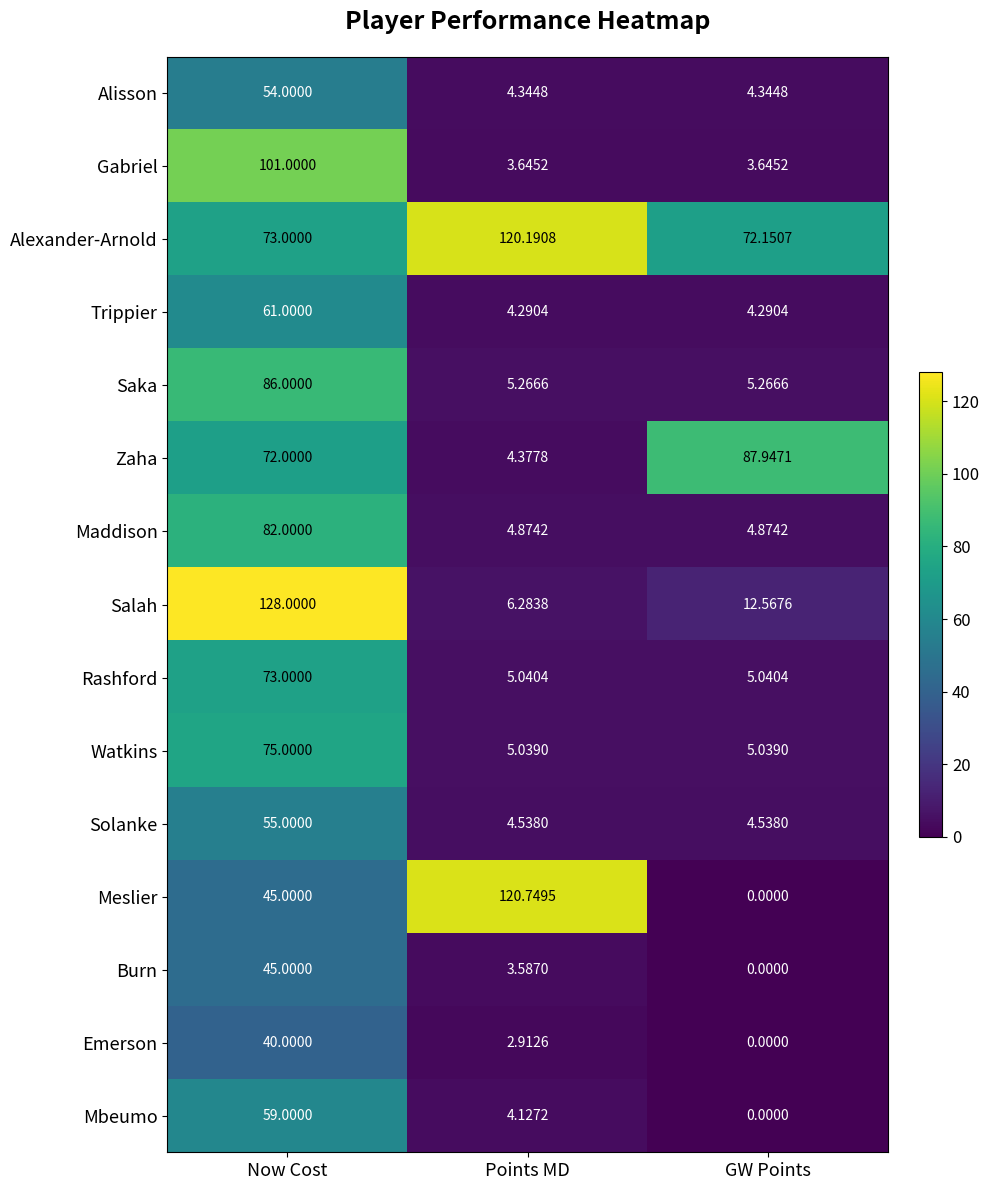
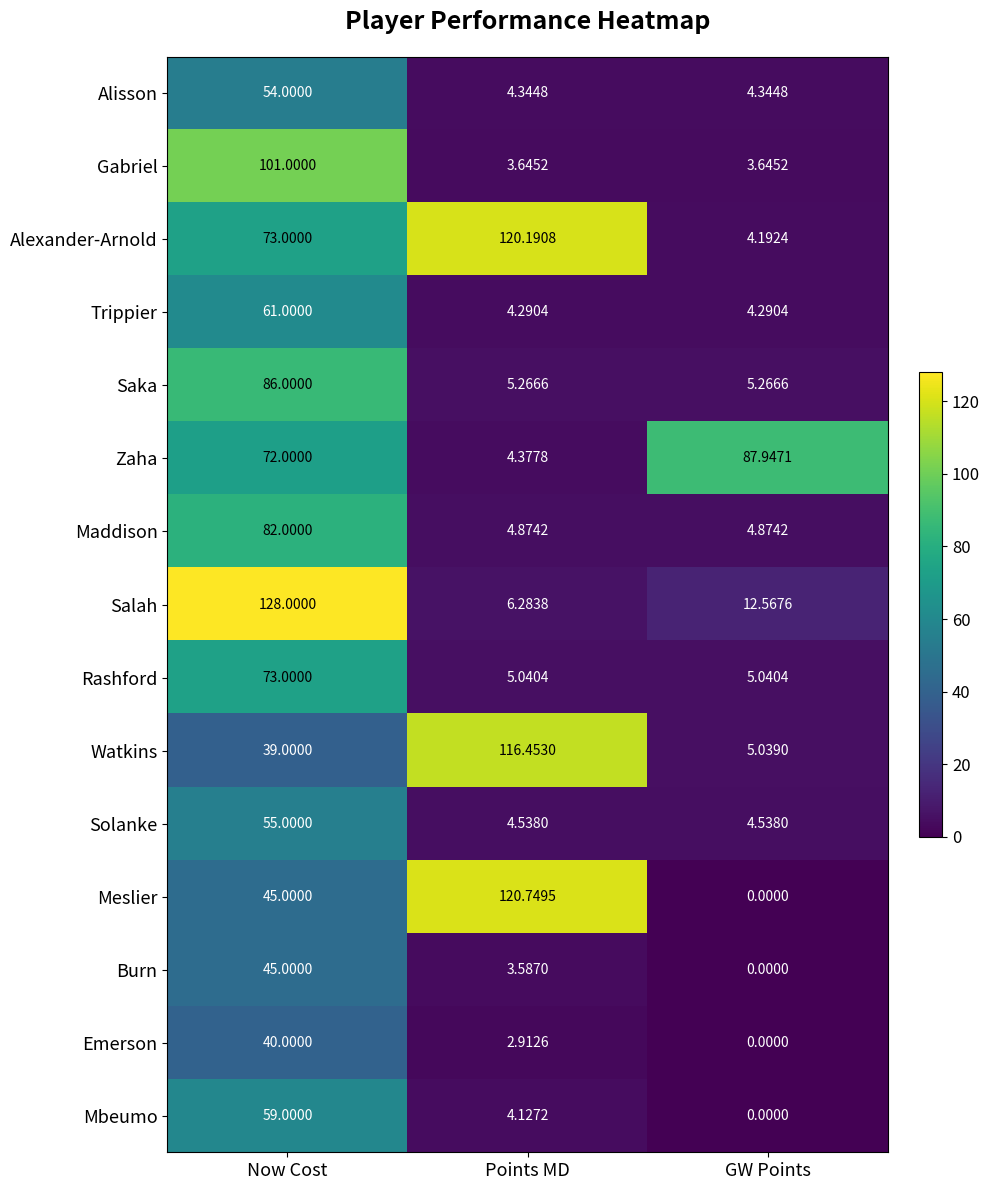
Alexander-Arnold, GW Points: 72.1507 -> 4.1924
Watkins, Now Cost: 75.0000 -> 39.0000
Watkins, Points MD: 5.0390 -> 116.4530
